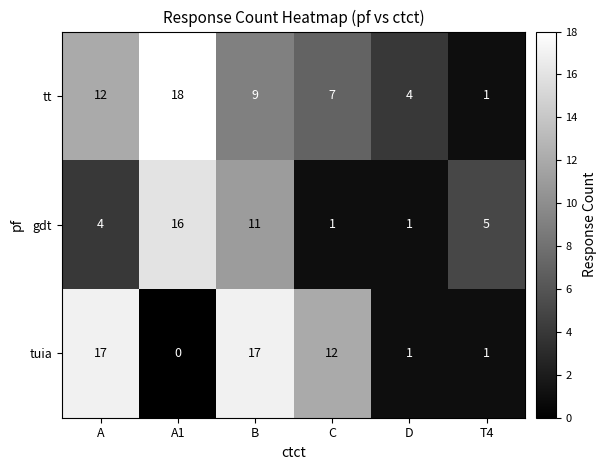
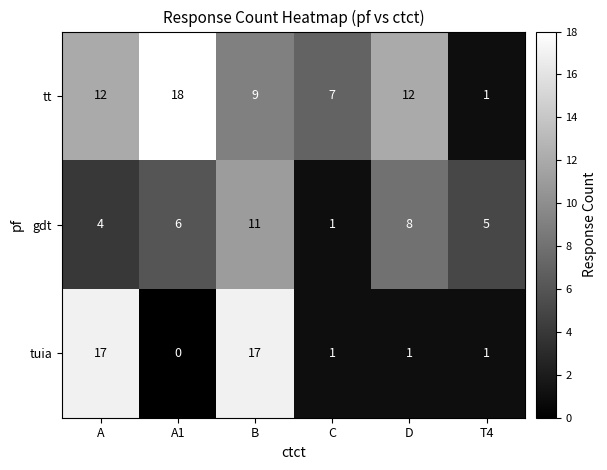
tt, D: 4 -> 12
gdt, A1: 16 -> 6
gdt, D: 1 -> 8
tuia, C: 12 -> 1
